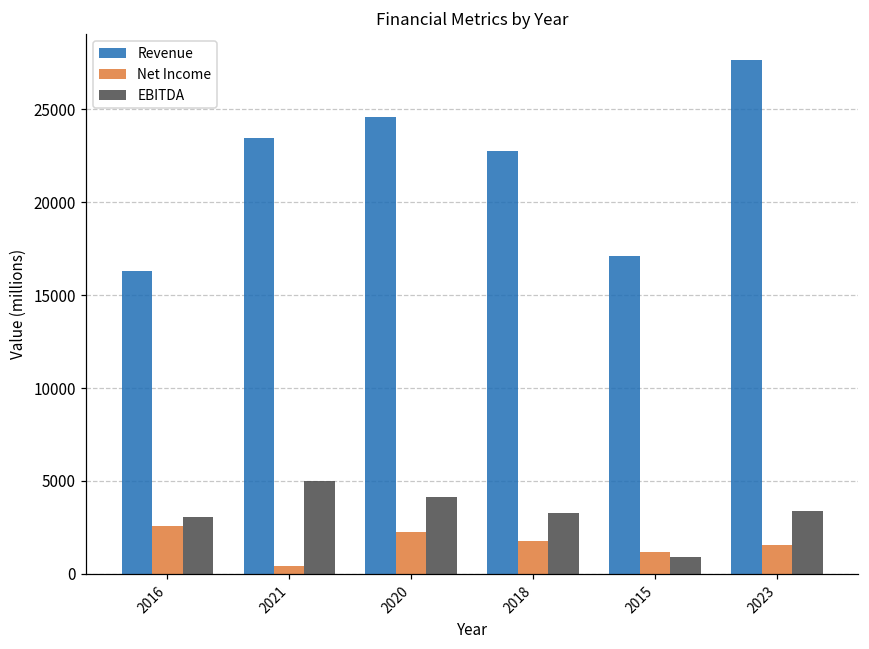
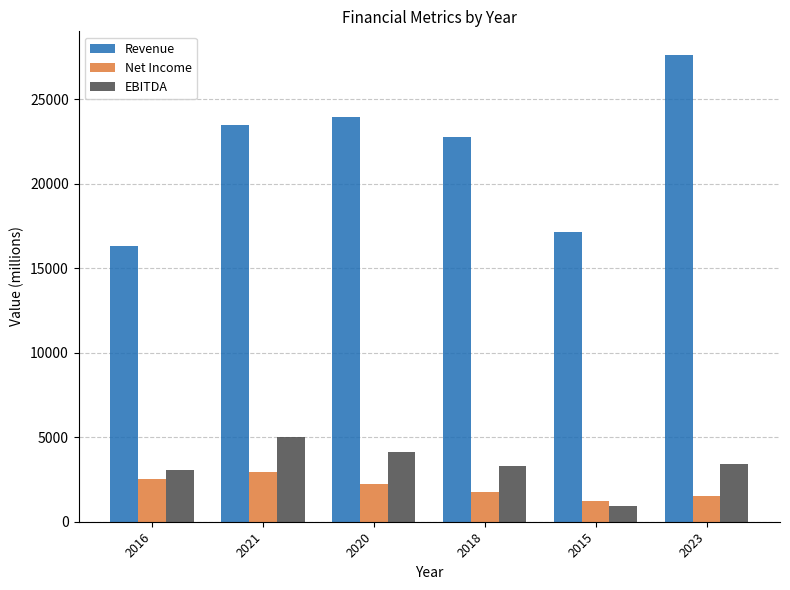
Net Income, 2021: 400 -> 2900
Revenue, 2020: 24600 -> 23900
